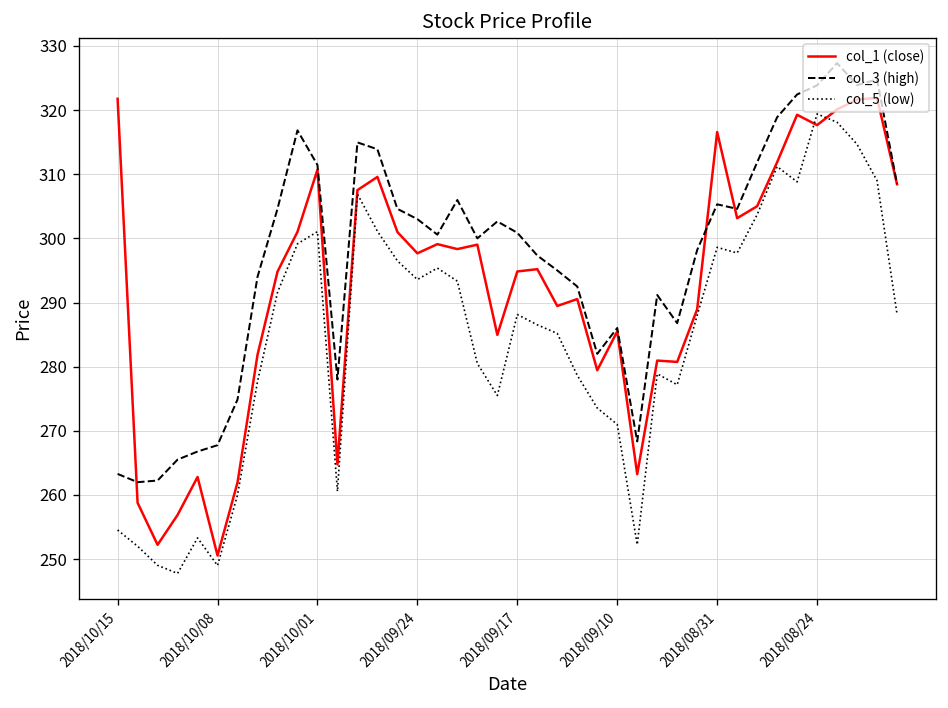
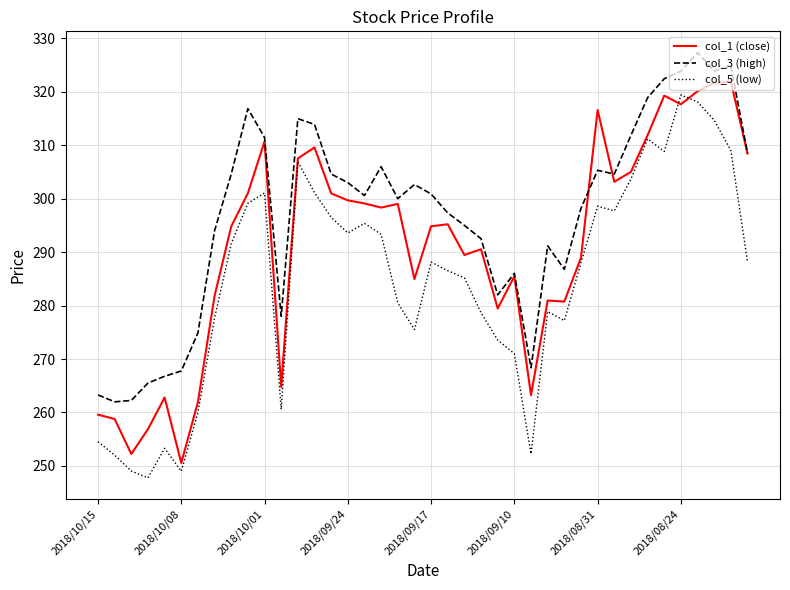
col_1 (close), 2018/10/15: 322 -> 260
col_1 (close), 2018/09/24: 298 -> 300
